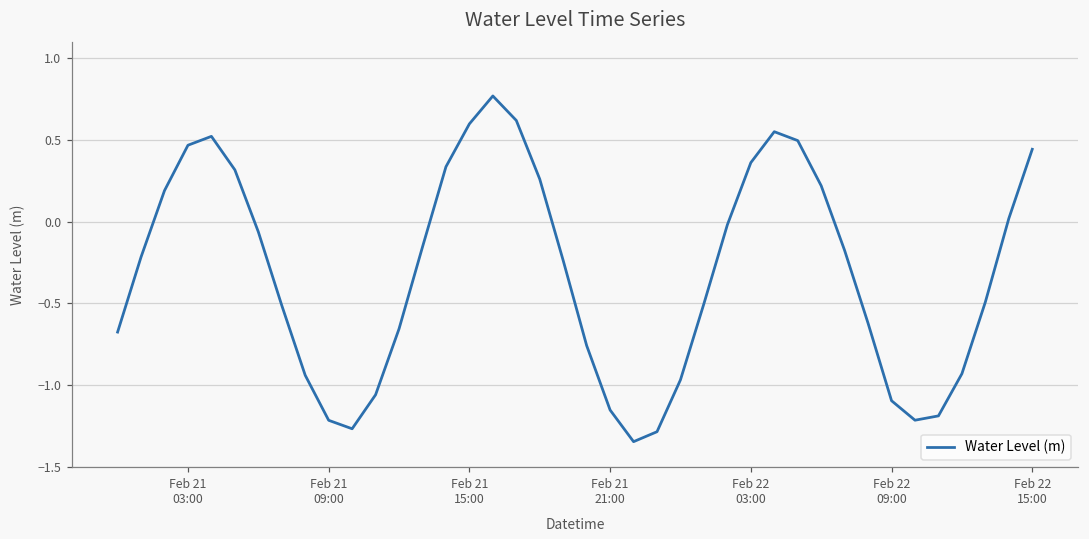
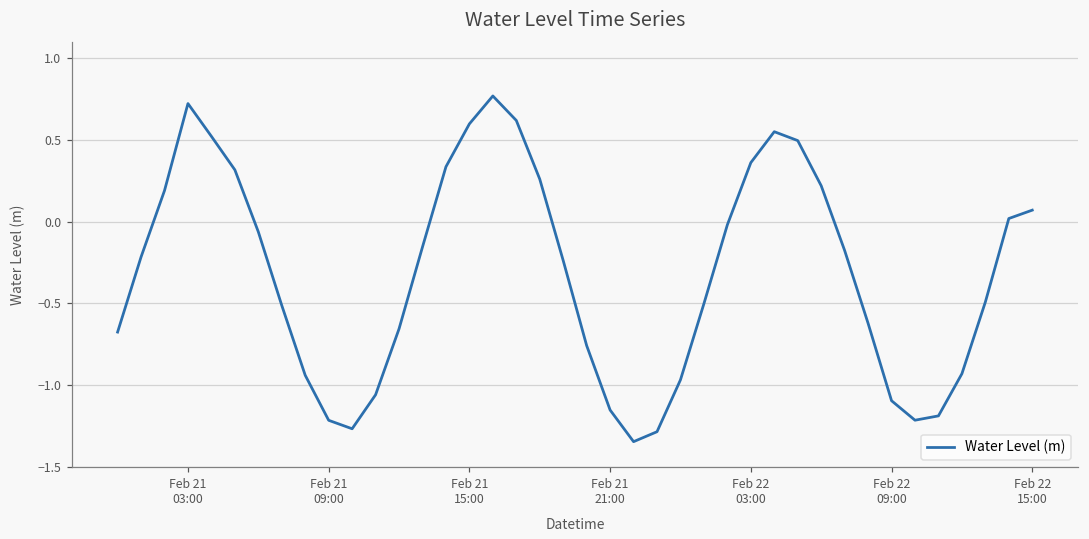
Feb 21 03:00: 0.47 -> 0.72
Feb 22 15:00: 0.44 -> 0.07
